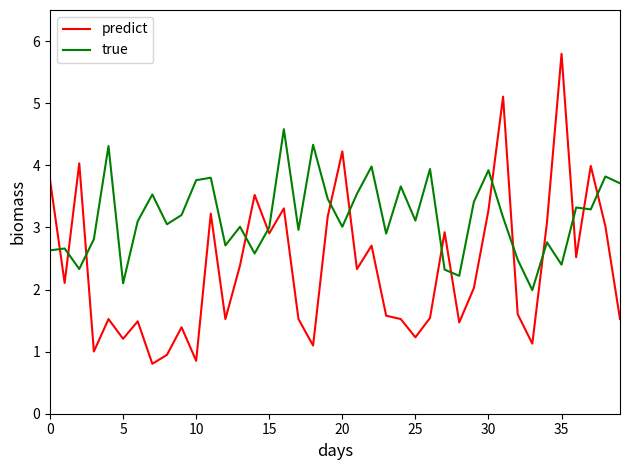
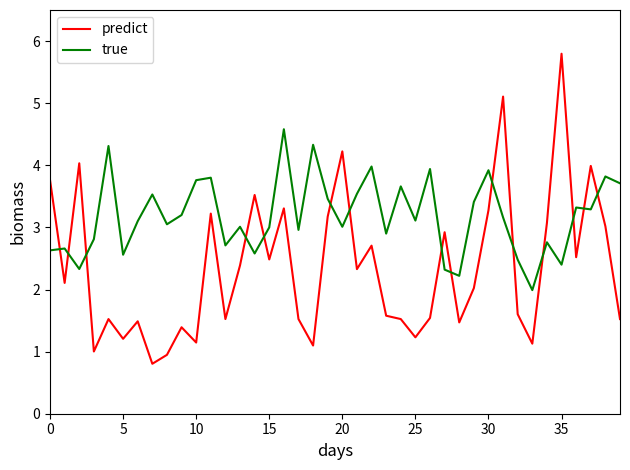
true, 5: 2.1 -> 2.6
predict, 10: 0.9 -> 1.1
predict, 15: 2.9 -> 2.5
